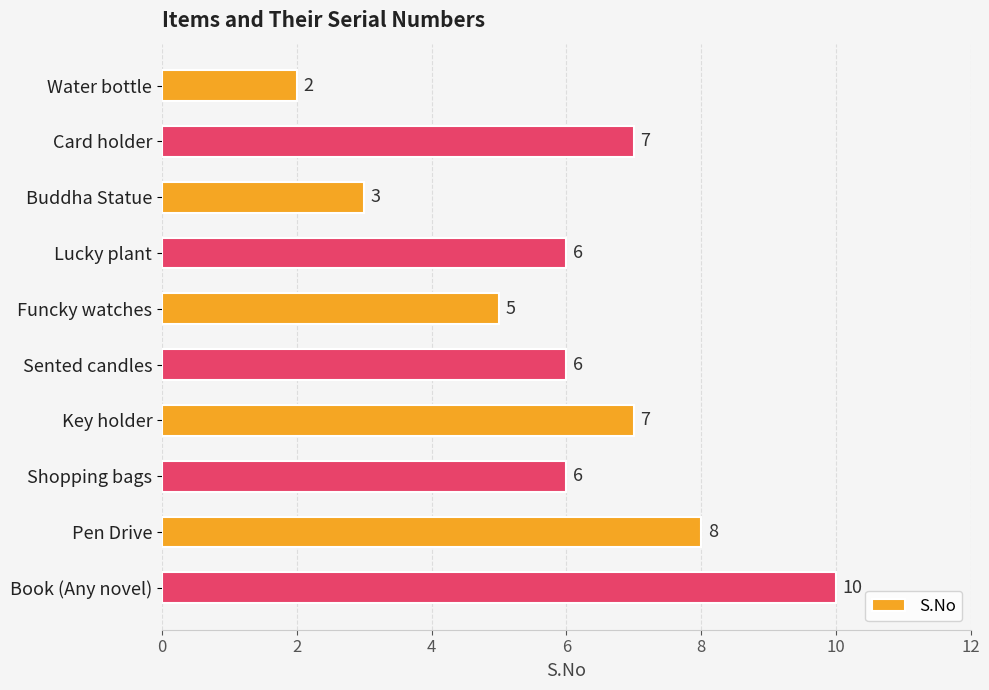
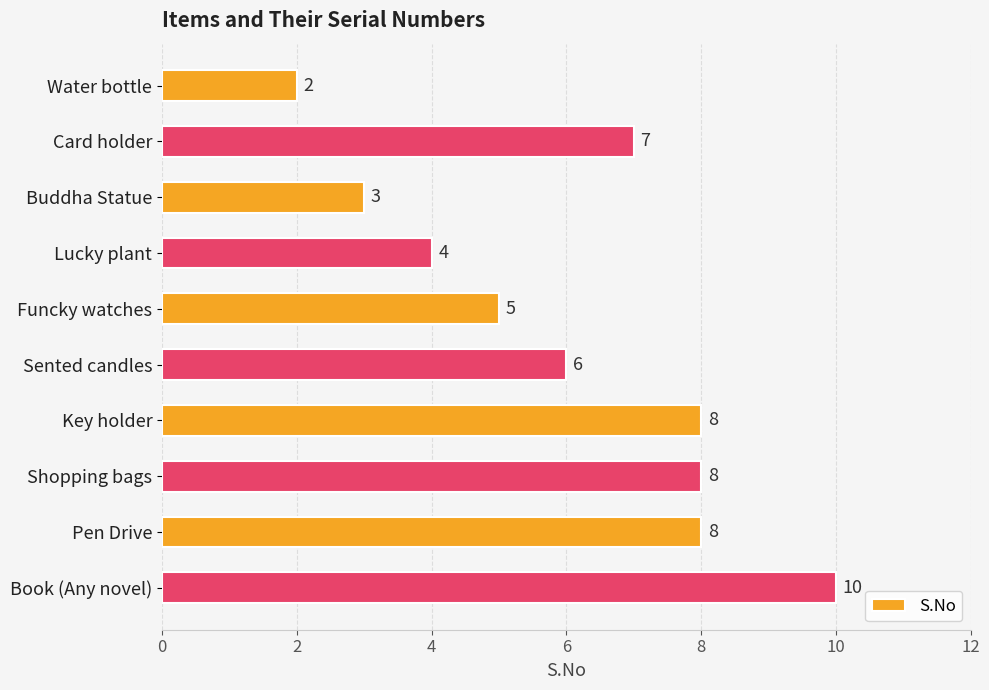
Lucky plant: 6 -> 4
Key holder: 7 -> 8
Shopping bags: 6 -> 8
